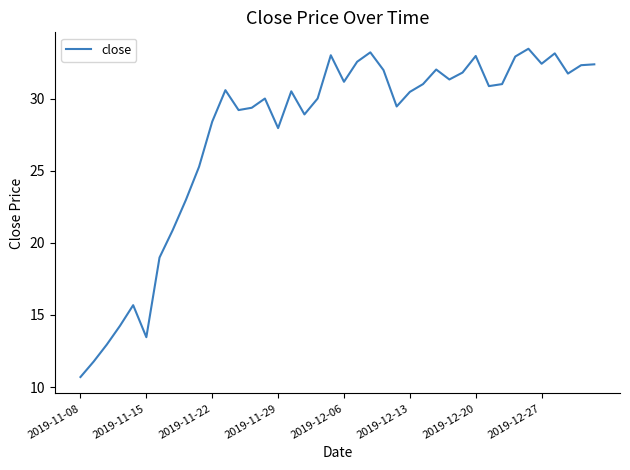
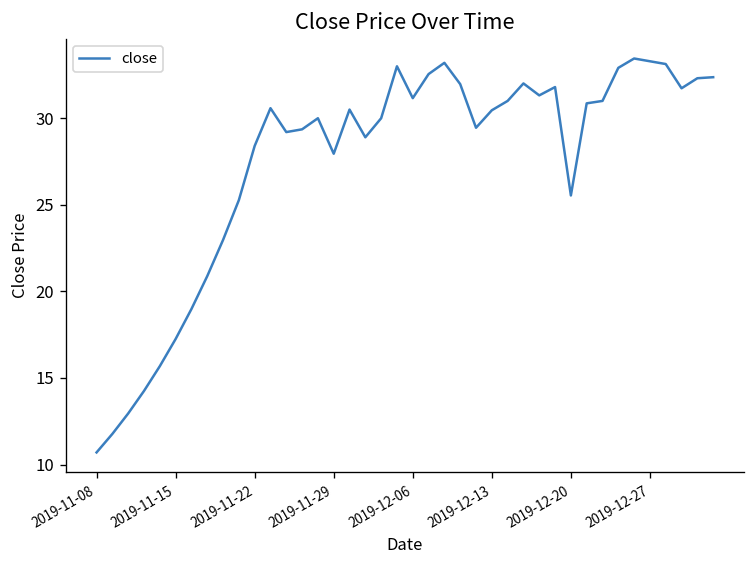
2019-11-15: 13.5 -> 17.3
2019-12-20: 33.0 -> 25.5
2019-12-27: 32.4 -> 33.3
